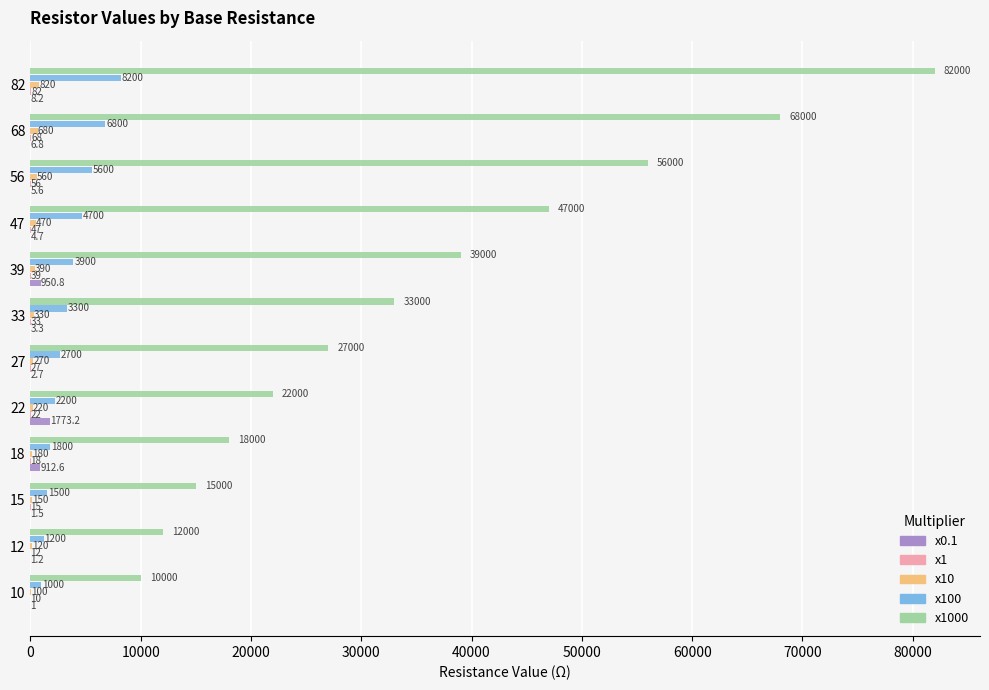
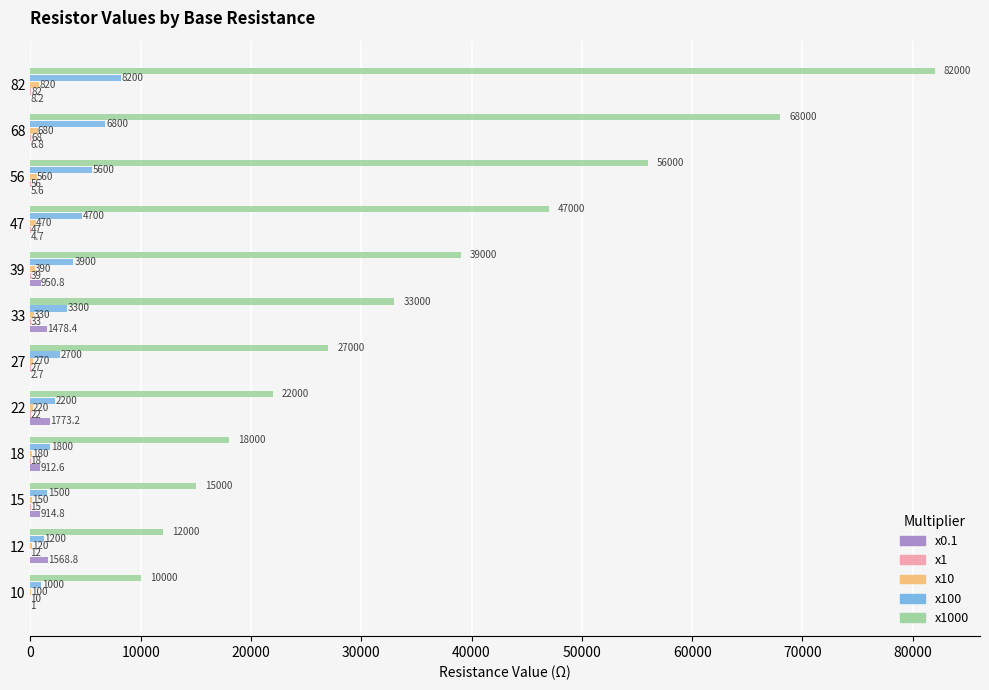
x0.1, 33: 3.3 -> 1478.4
x0.1, 15: 1.5 -> 914.8
x0.1, 12: 1.2 -> 1568.8
